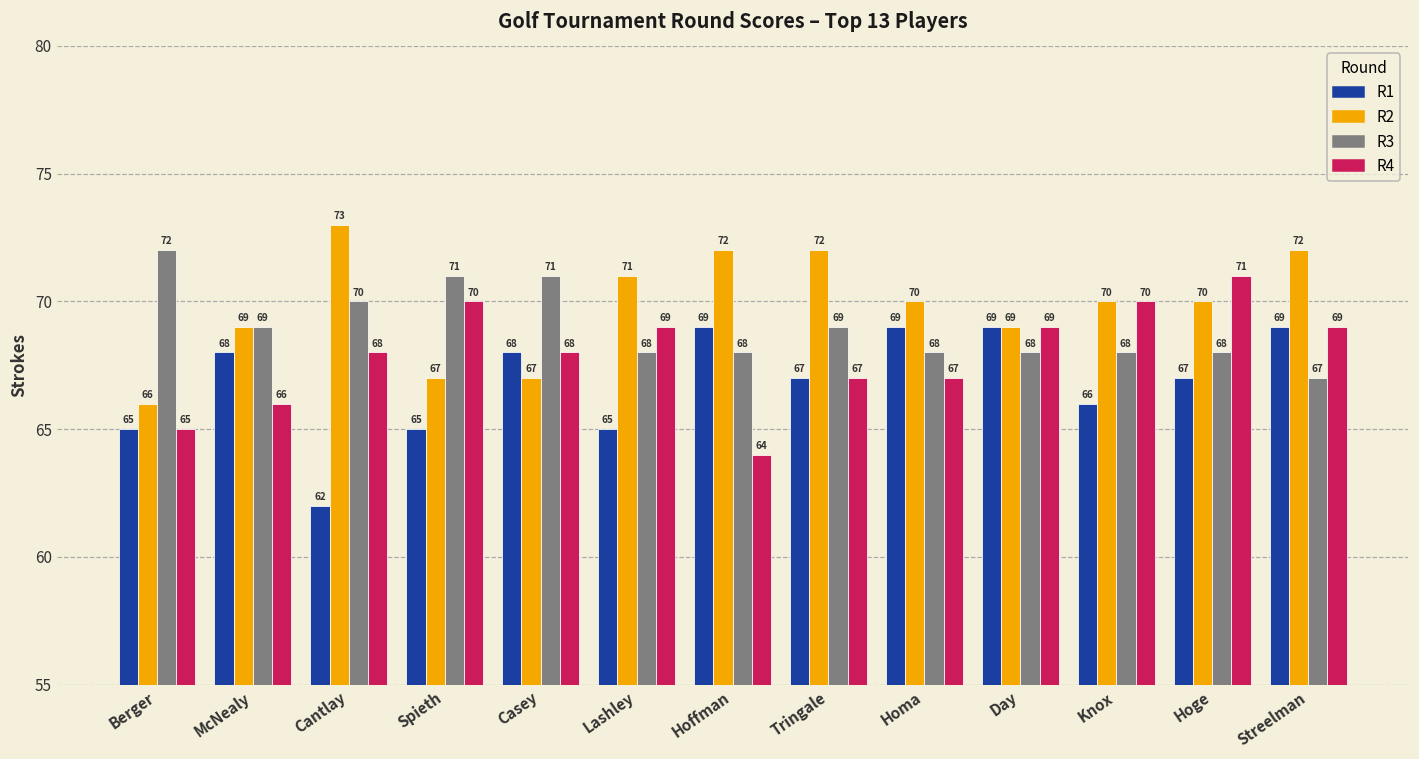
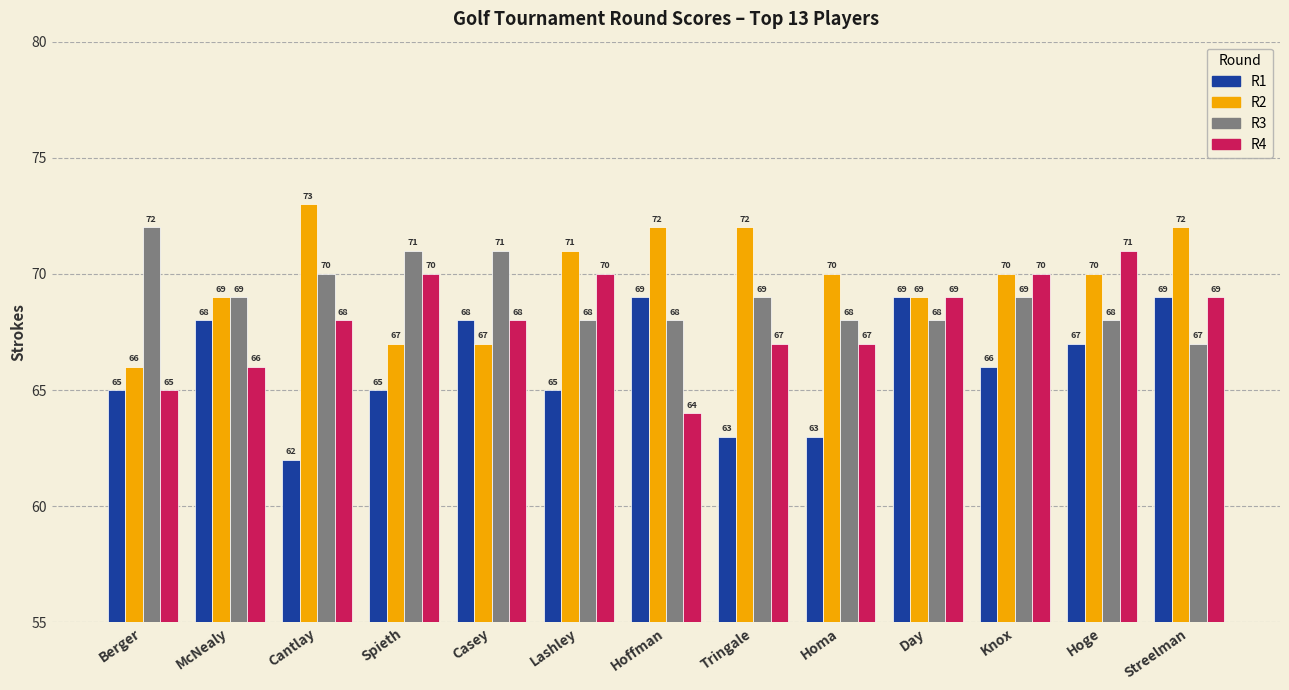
R4, Lashley: 69 -> 70
R1, Tringale: 67 -> 63
R1, Homa: 69 -> 63
R3, Knox: 68 -> 69
